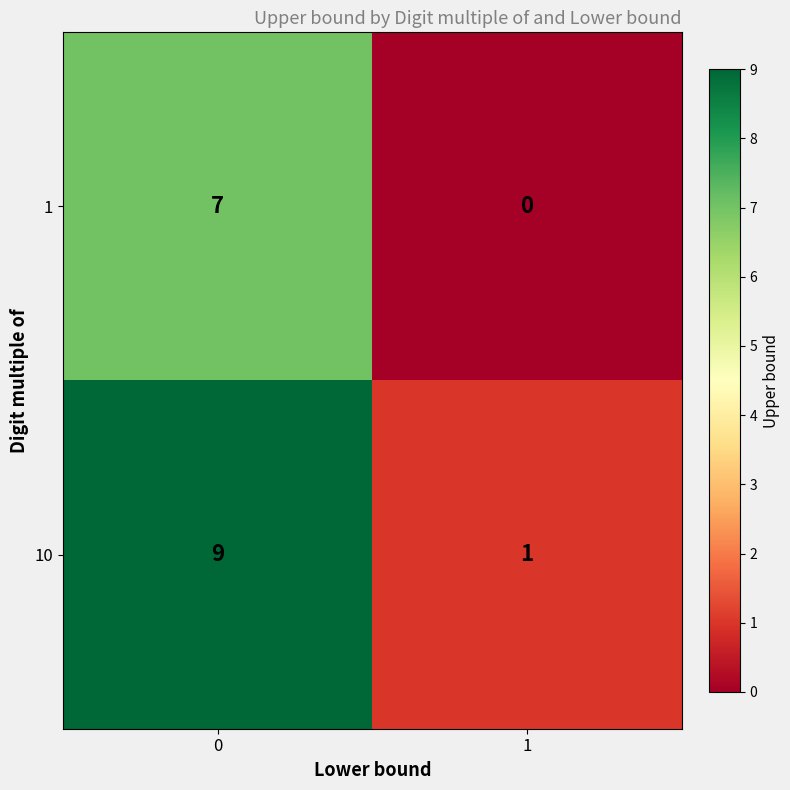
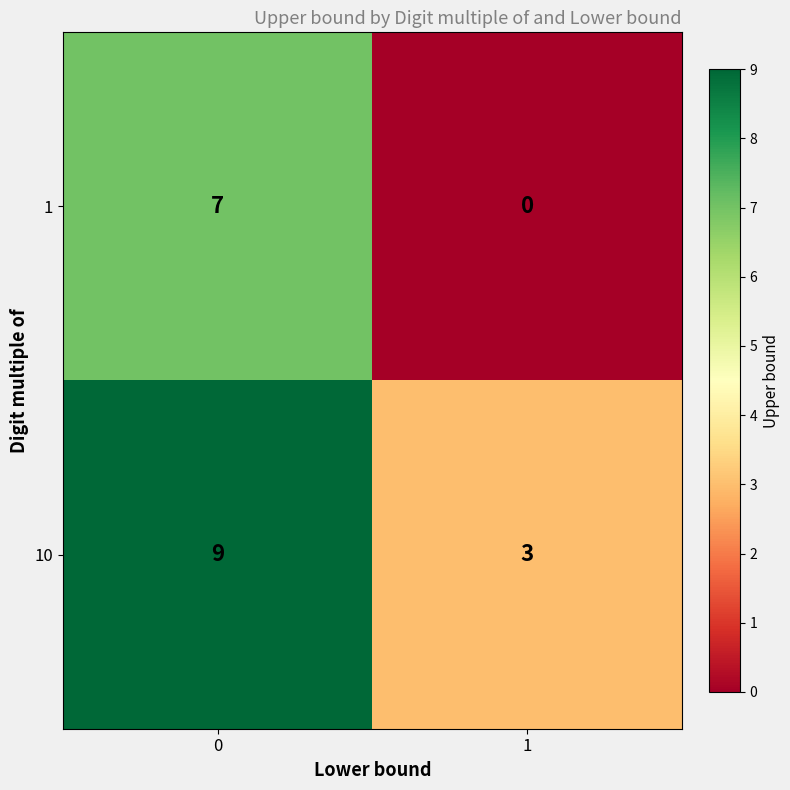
10, 1: 1 -> 3
